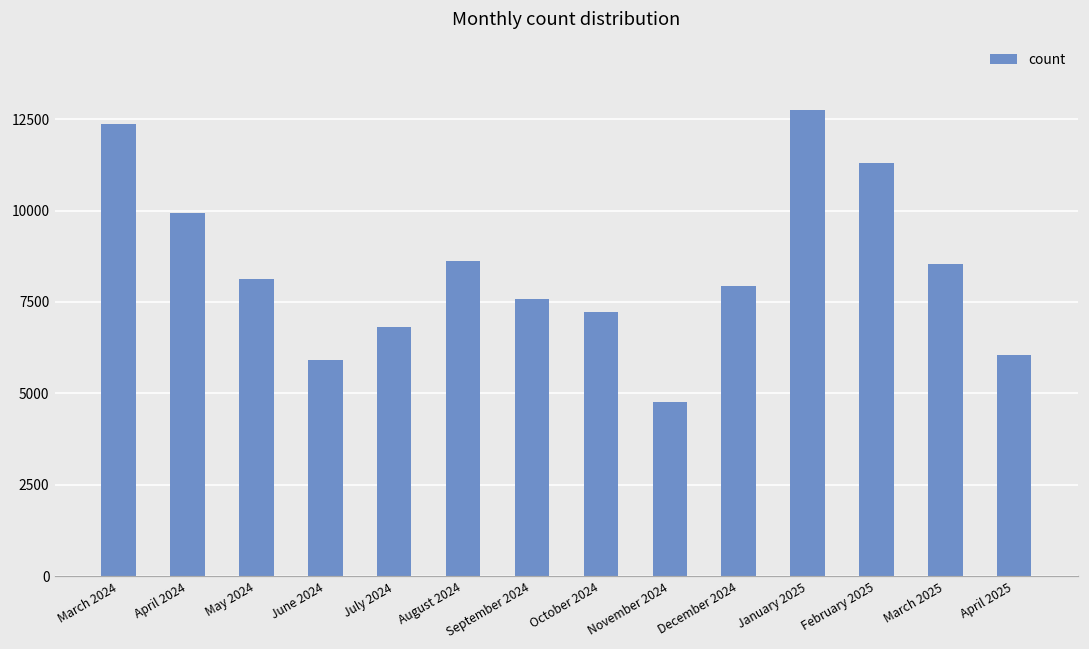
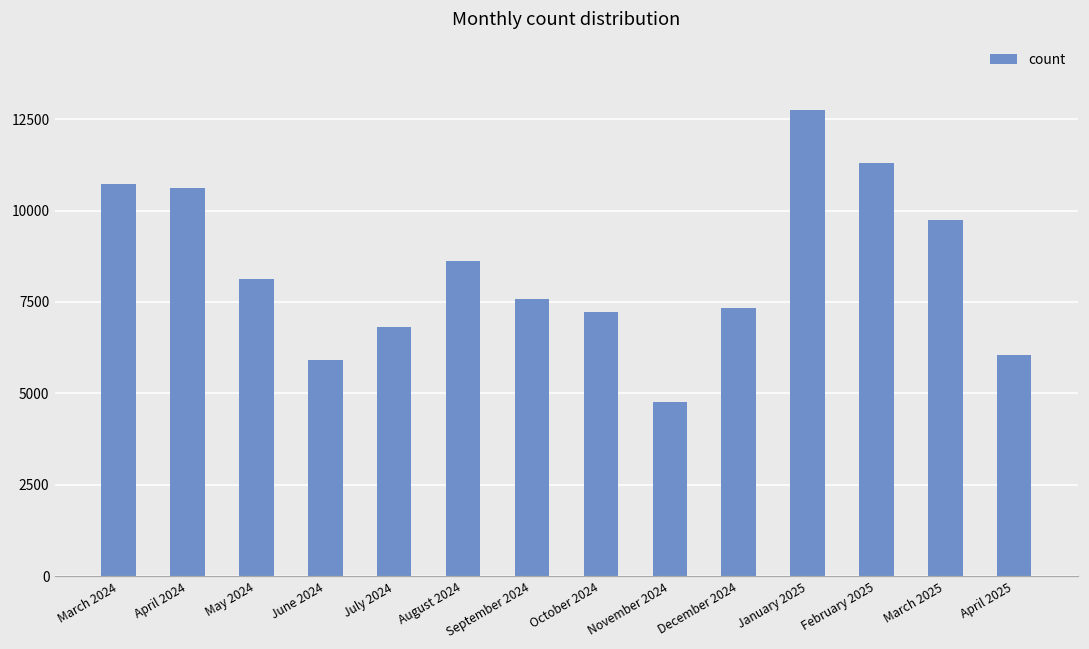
March 2024: 12400 -> 10700
April 2024: 9900 -> 10600
December 2024: 7900 -> 7300
March 2025: 8500 -> 9700
